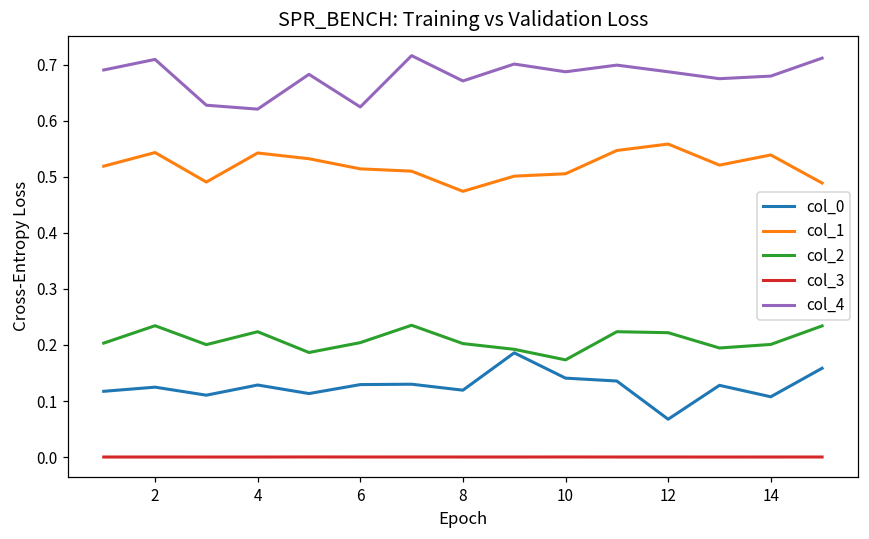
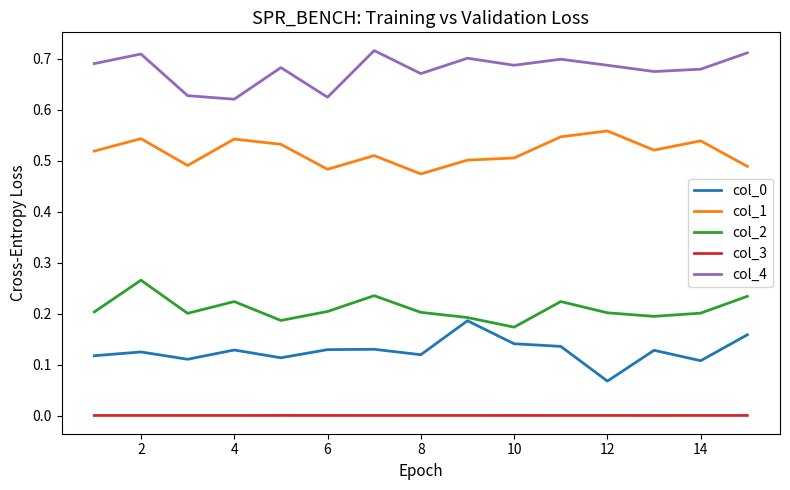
col_2, 2: 0.23 -> 0.27
col_1, 6: 0.51 -> 0.48
col_2, 12: 0.22 -> 0.20
